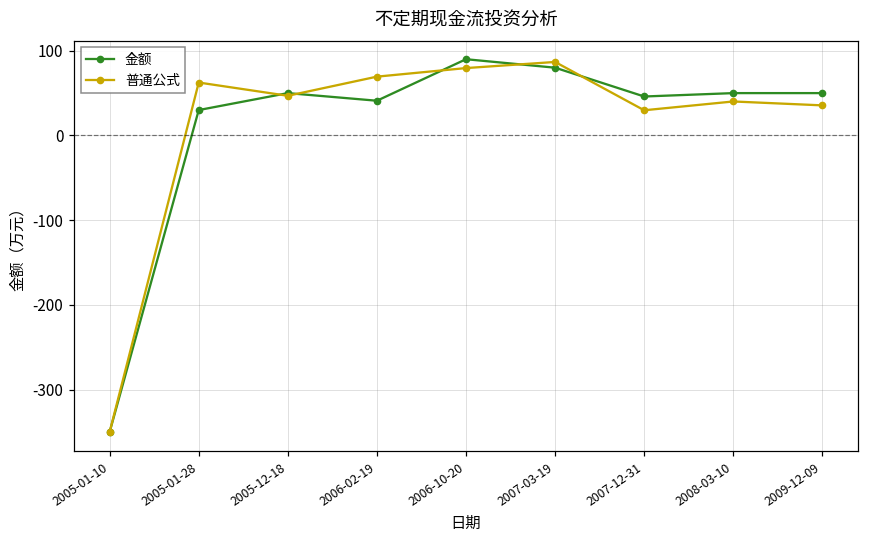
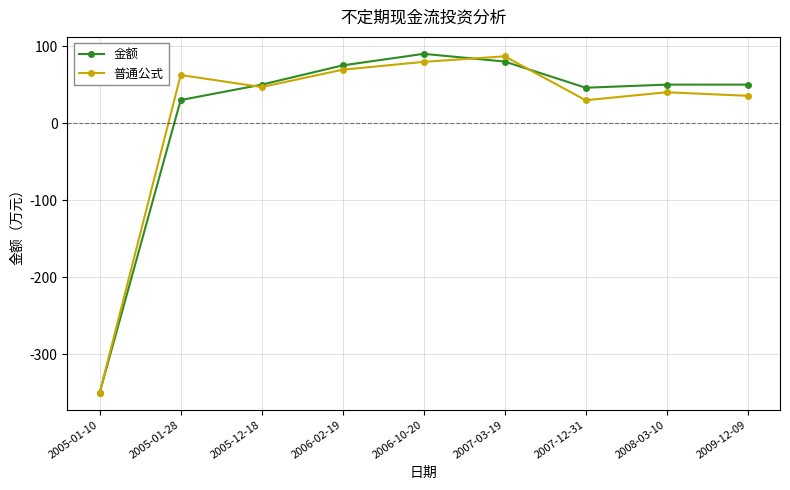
金额, 2006-02-19: 40 -> 80
